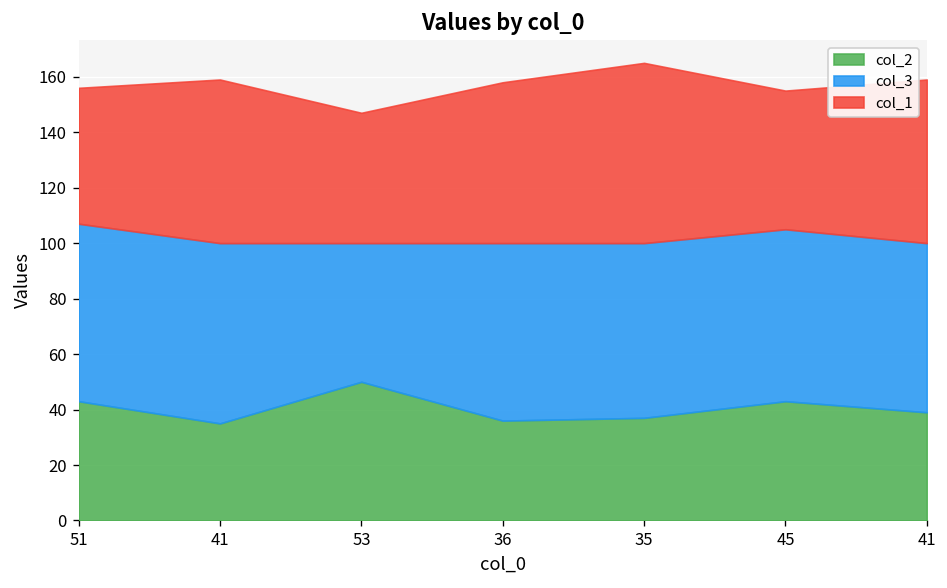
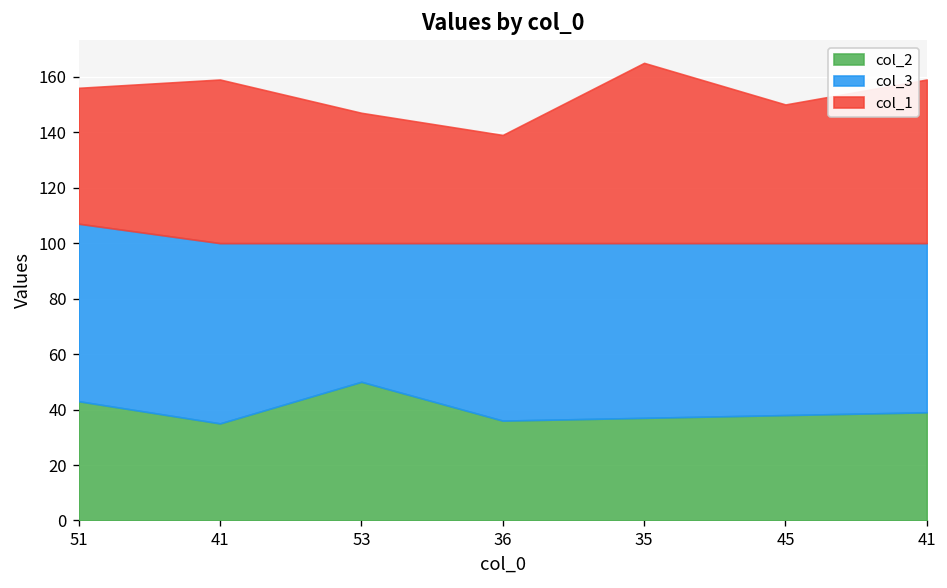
col_1, 36: 58 -> 39
col_2, 45: 43 -> 38
